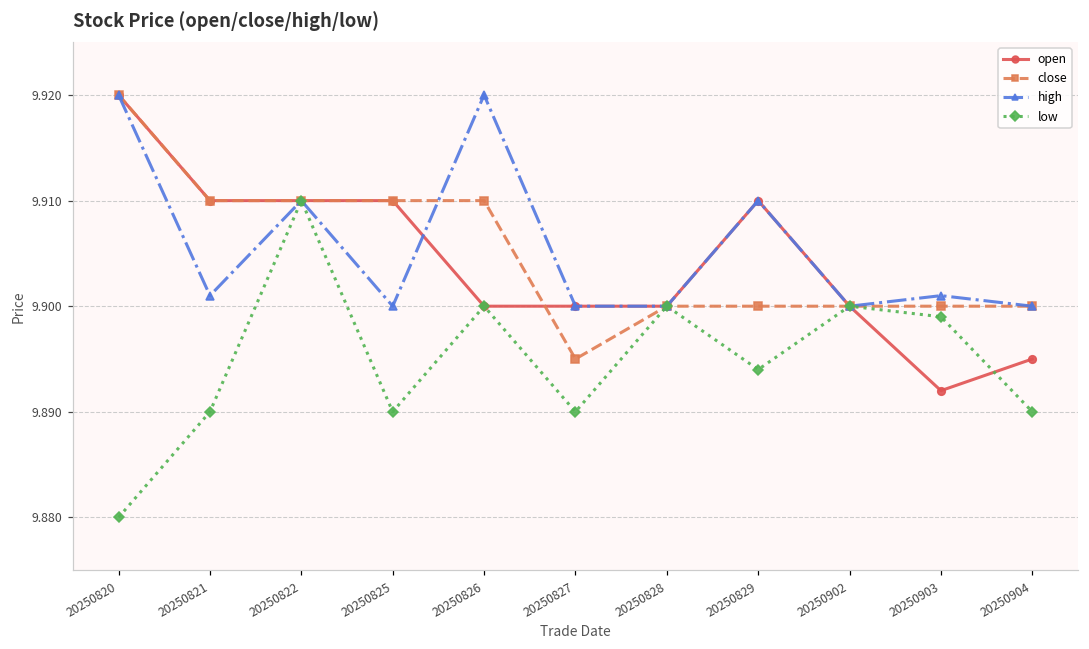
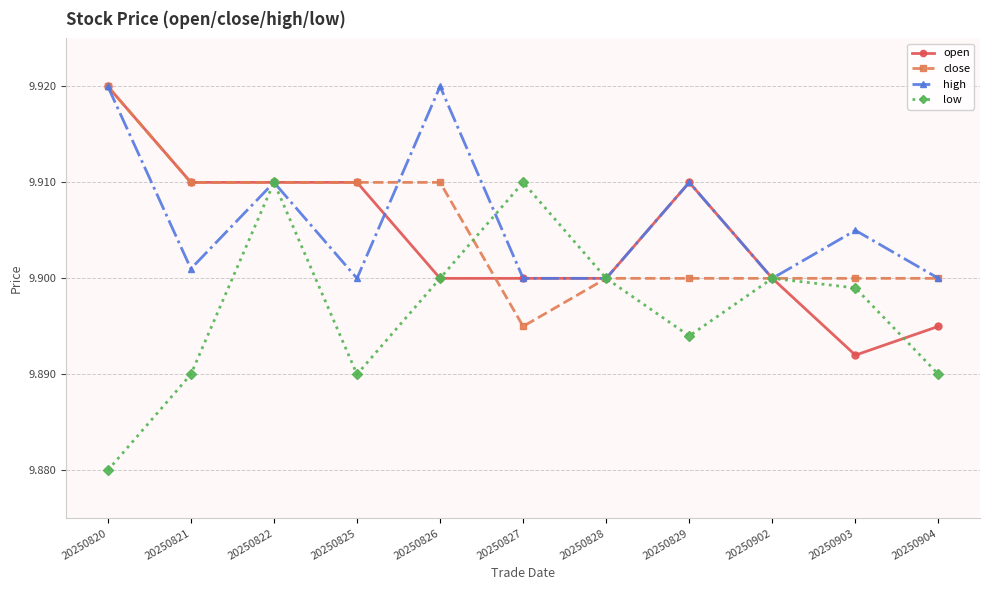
low, 20250827: 9.89 -> 9.91
high, 20250903: 9.901 -> 9.905
